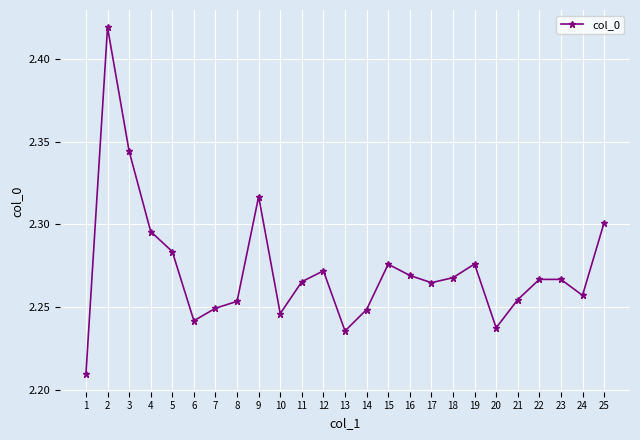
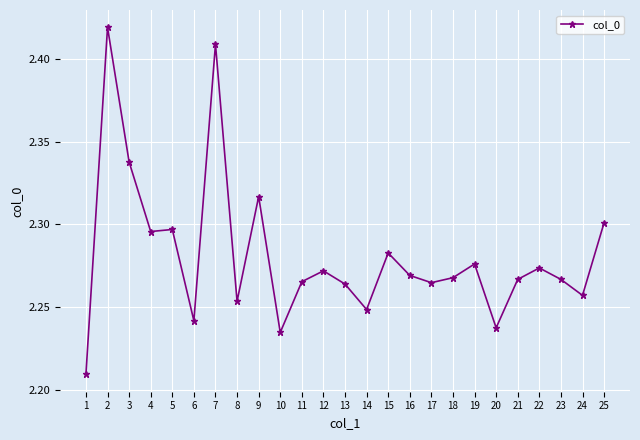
3: 2.344 -> 2.338
5: 2.284 -> 2.297
7: 2.249 -> 2.409
10: 2.246 -> 2.235
13: 2.235 -> 2.264
15: 2.276 -> 2.283
21: 2.254 -> 2.267
22: 2.267 -> 2.274
